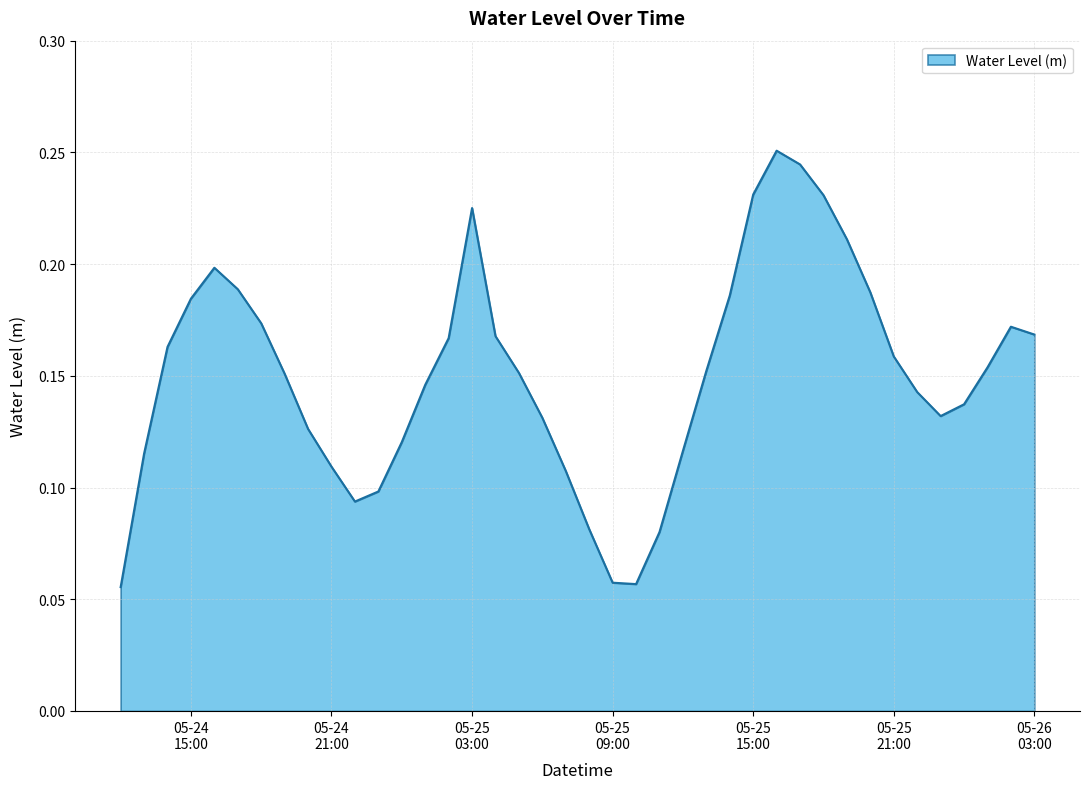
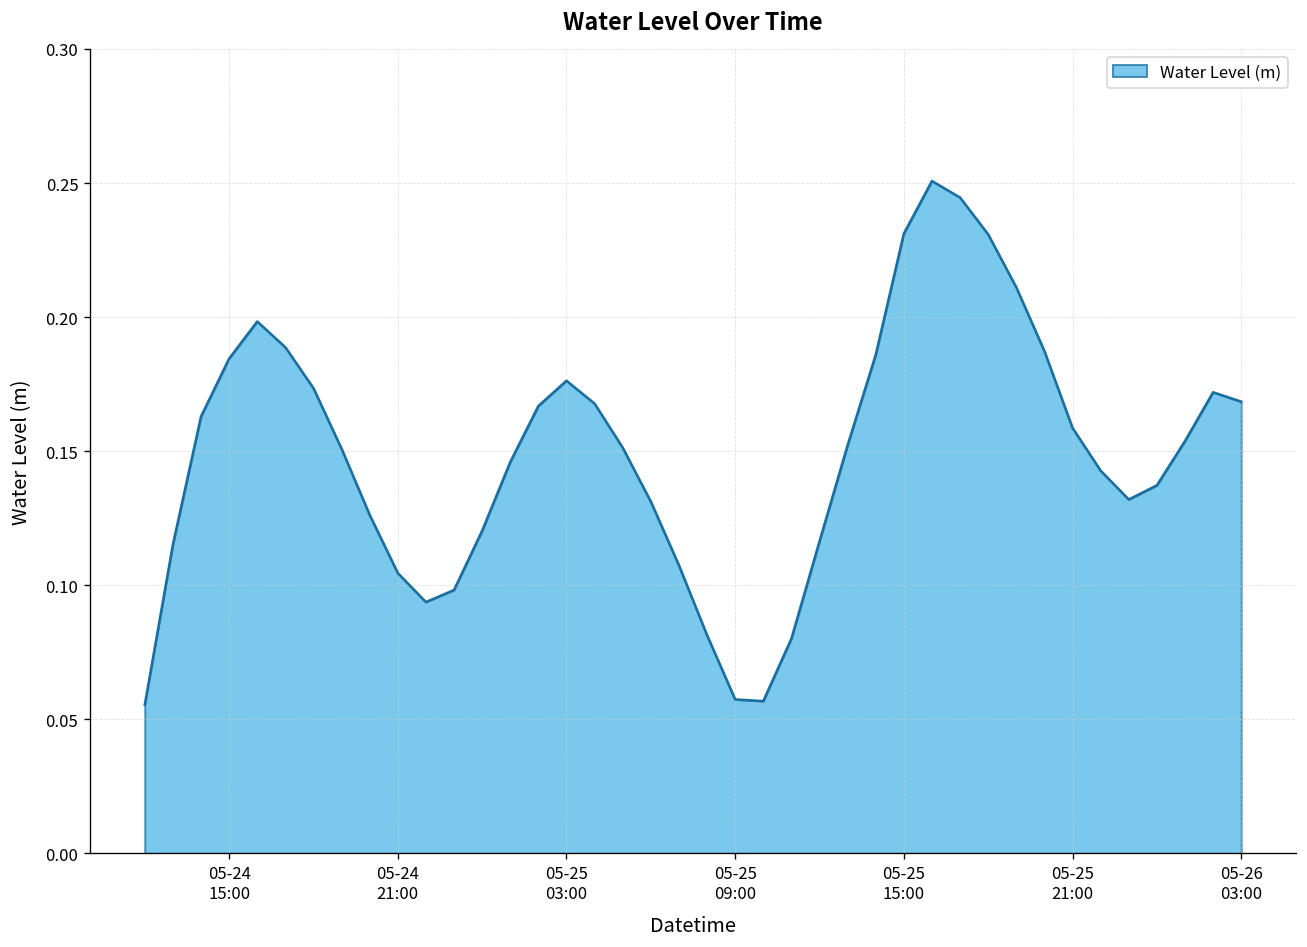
05-24 21:00: 0.109 -> 0.105
05-25 03:00: 0.225 -> 0.176
